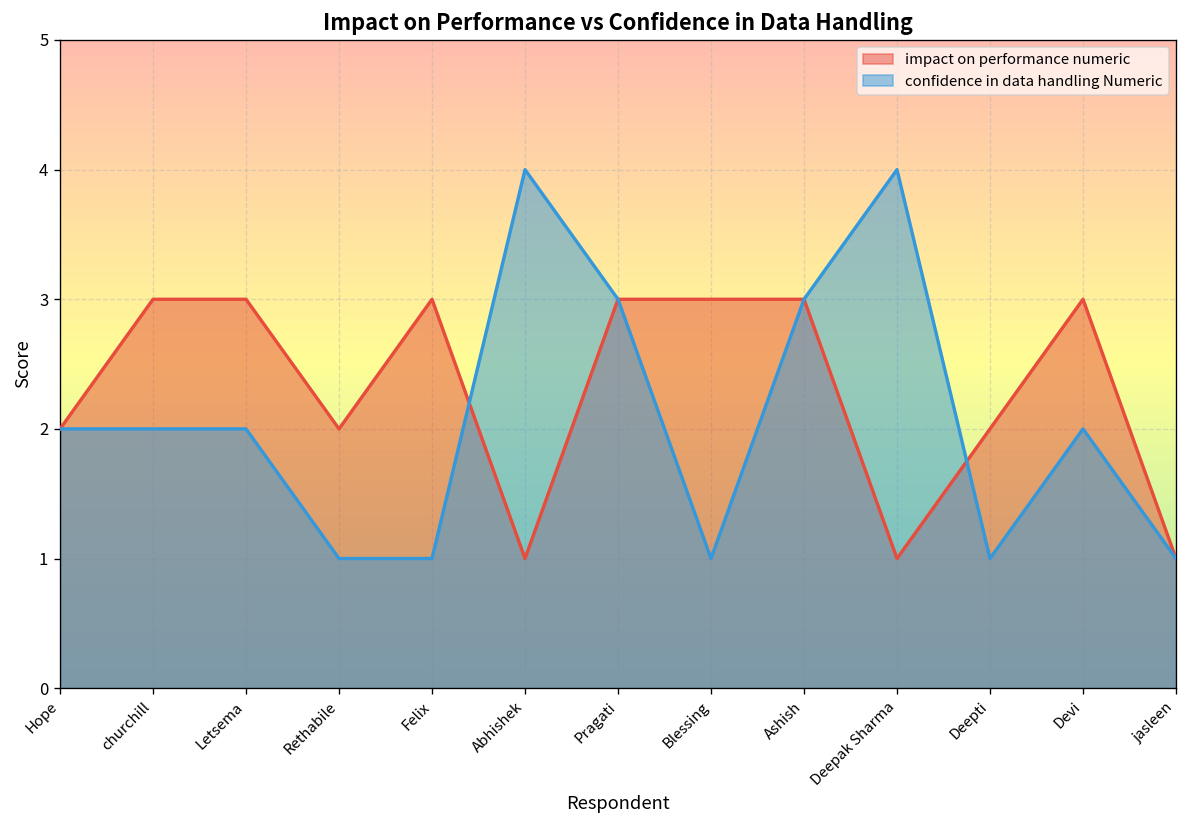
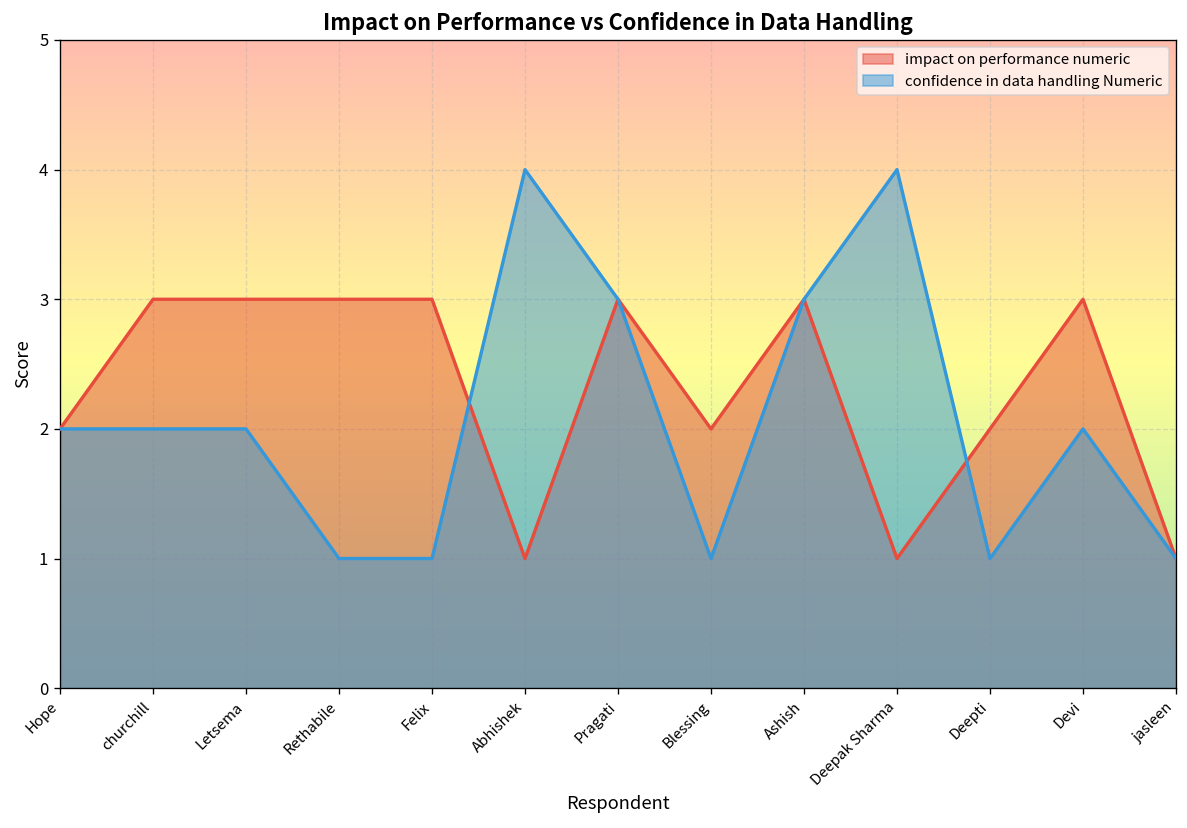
impact on performance numeric, Rethabile: 2 -> 3
impact on performance numeric, Blessing: 3 -> 2
